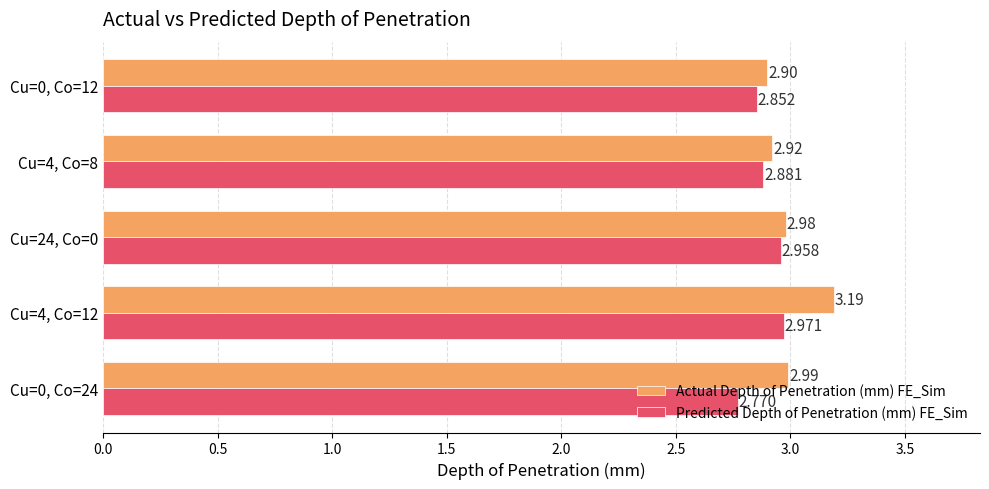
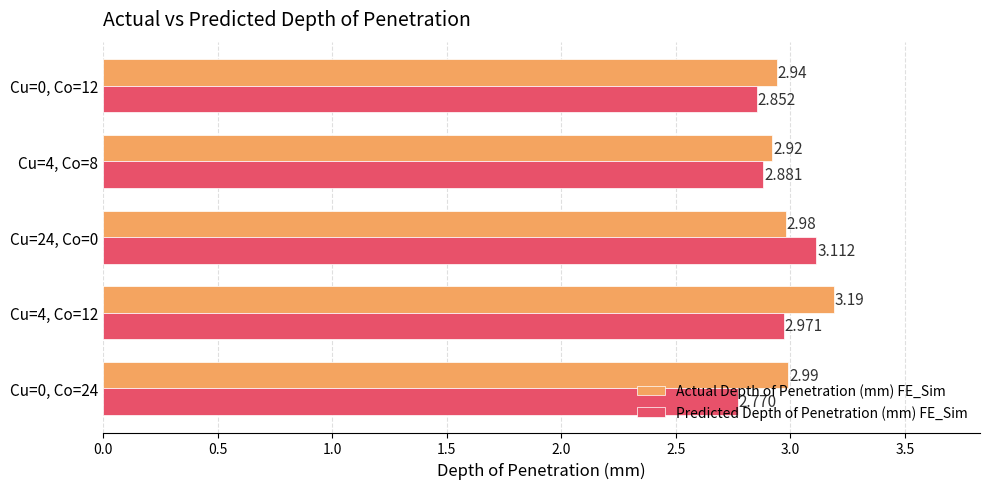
Actual Depth of Penetration (mm) FE_Sim, Cu=0, Co=12: 2.90 -> 2.94
Predicted Depth of Penetration (mm) FE_Sim, Cu=24, Co=0: 2.958 -> 3.112
